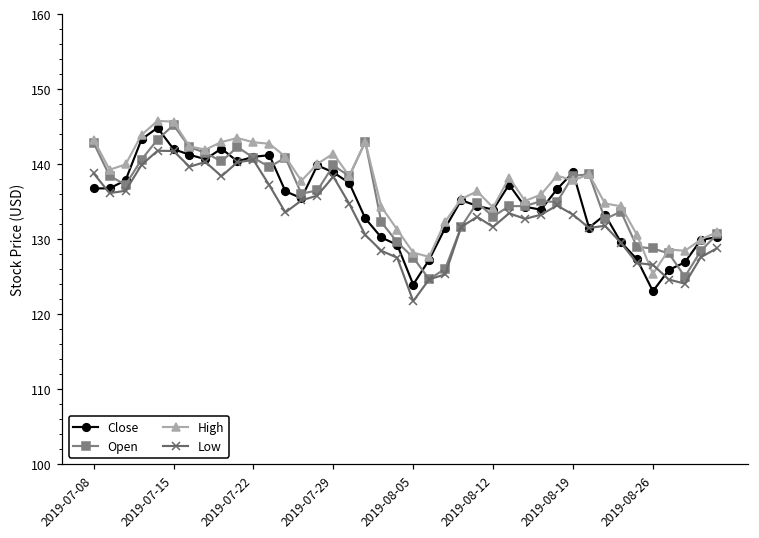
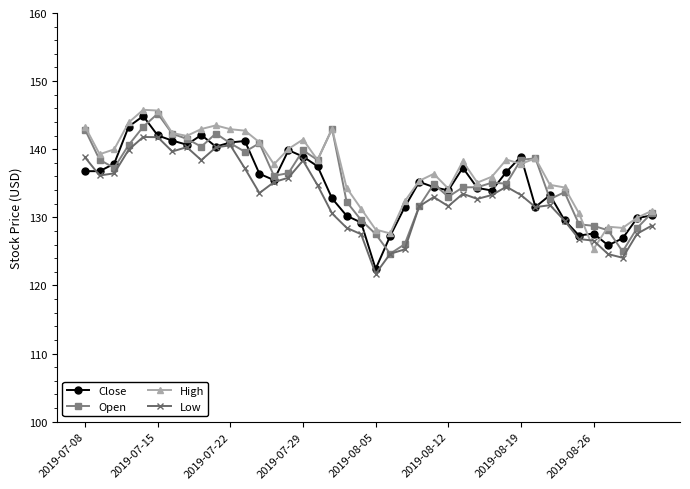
Close, 2019-08-05: 124 -> 122
Close, 2019-08-26: 123 -> 128
